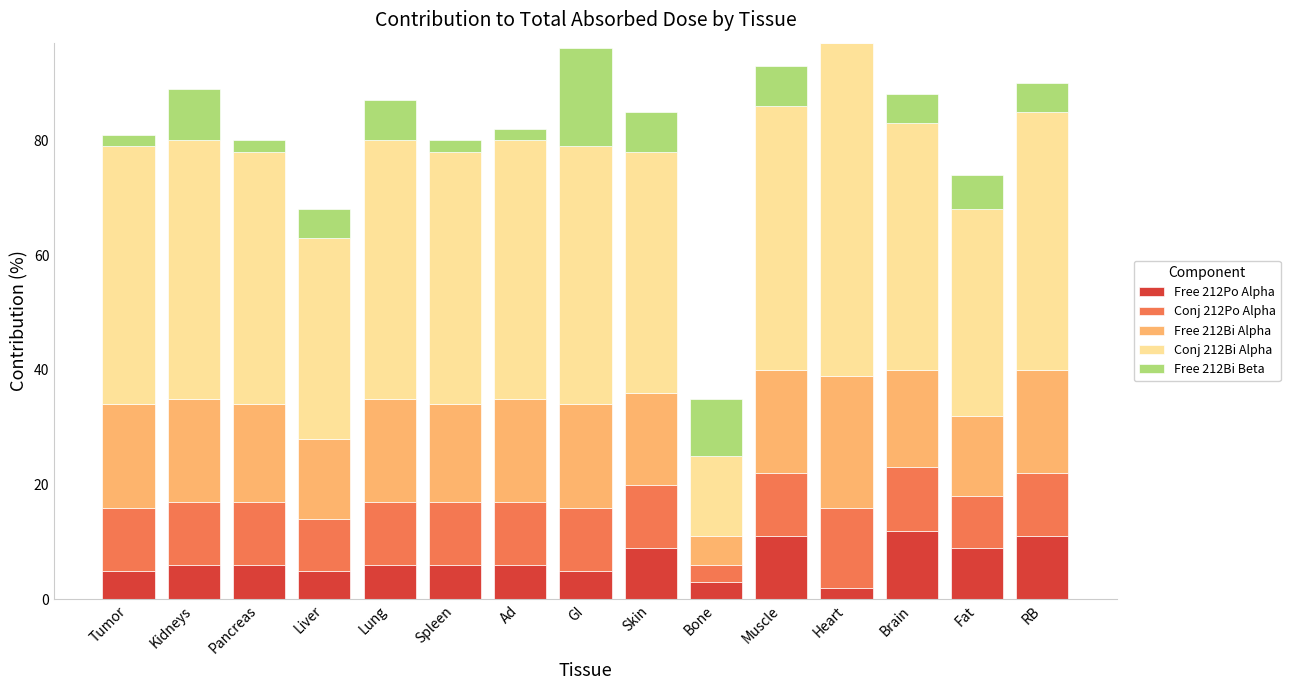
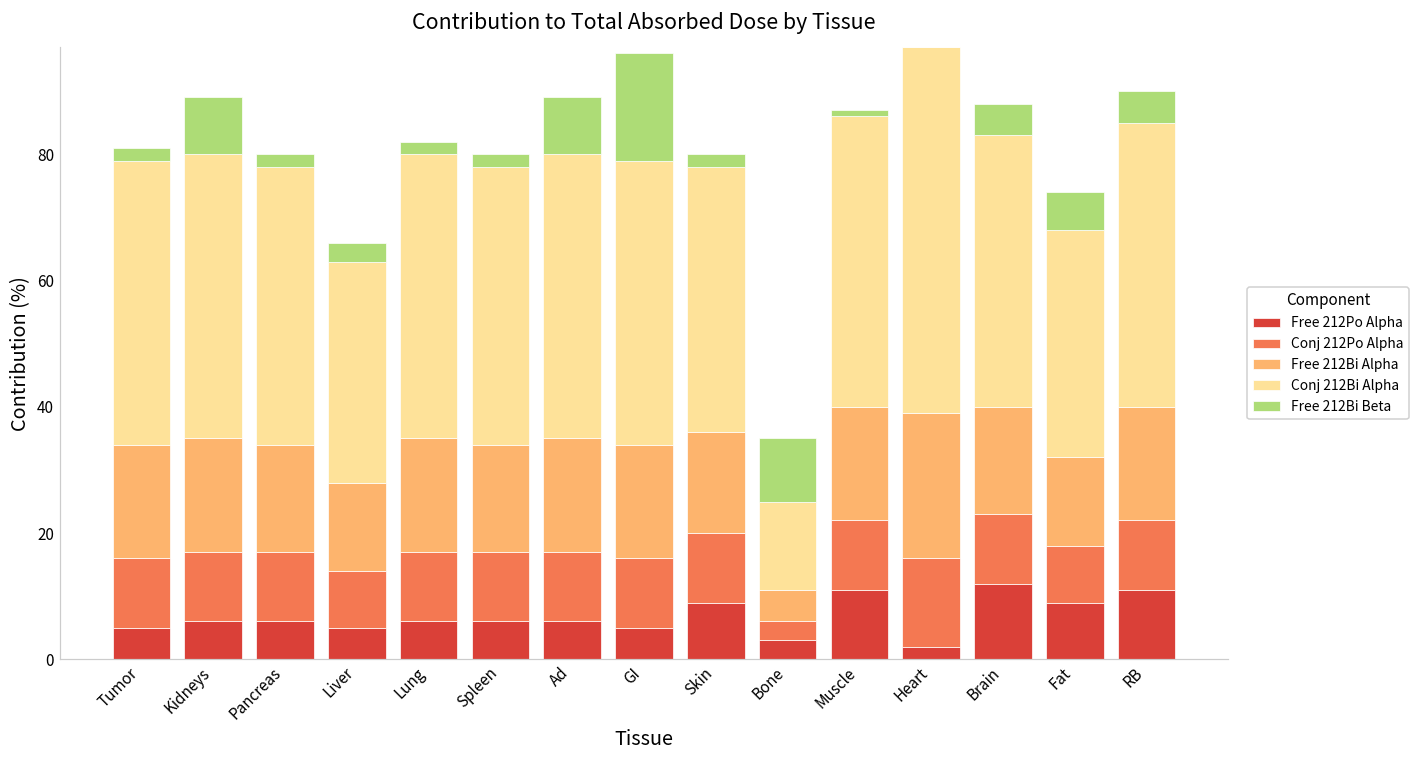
Free 212Bi Beta, Liver: 5 -> 3
Free 212Bi Beta, Lung: 7 -> 2
Free 212Bi Beta, Ad: 2 -> 9
Free 212Bi Beta, Skin: 7 -> 2
Free 212Bi Beta, Muscle: 7 -> 1
